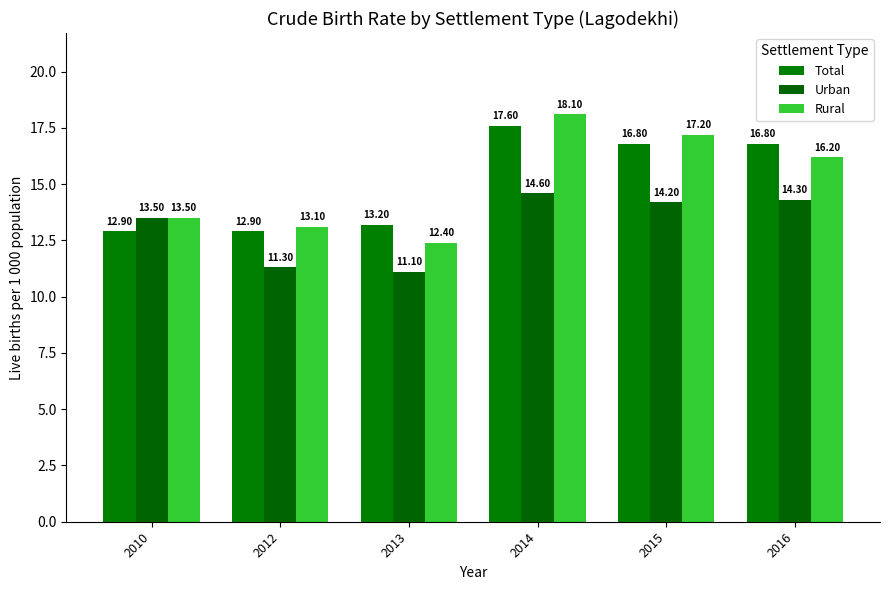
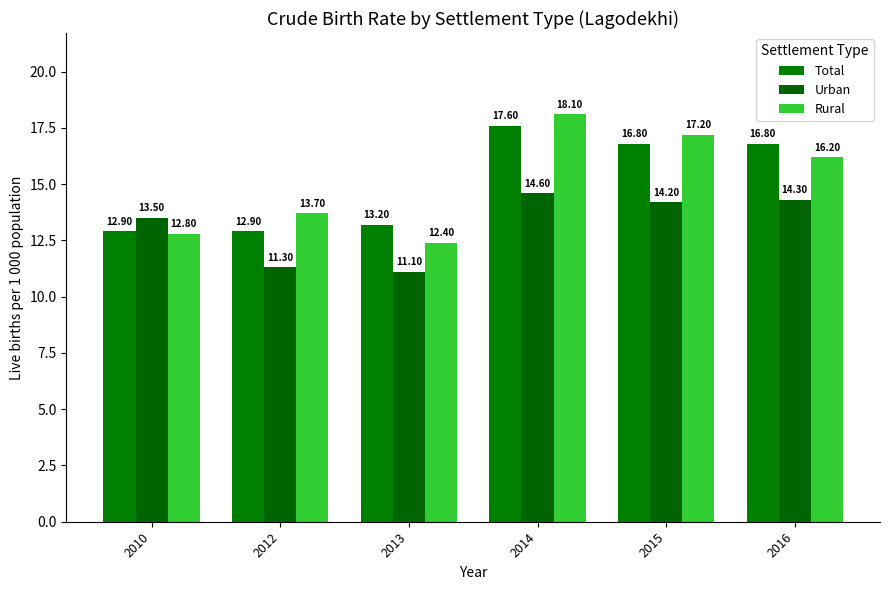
Rural, 2010: 13.50 -> 12.80
Rural, 2012: 13.10 -> 13.70
